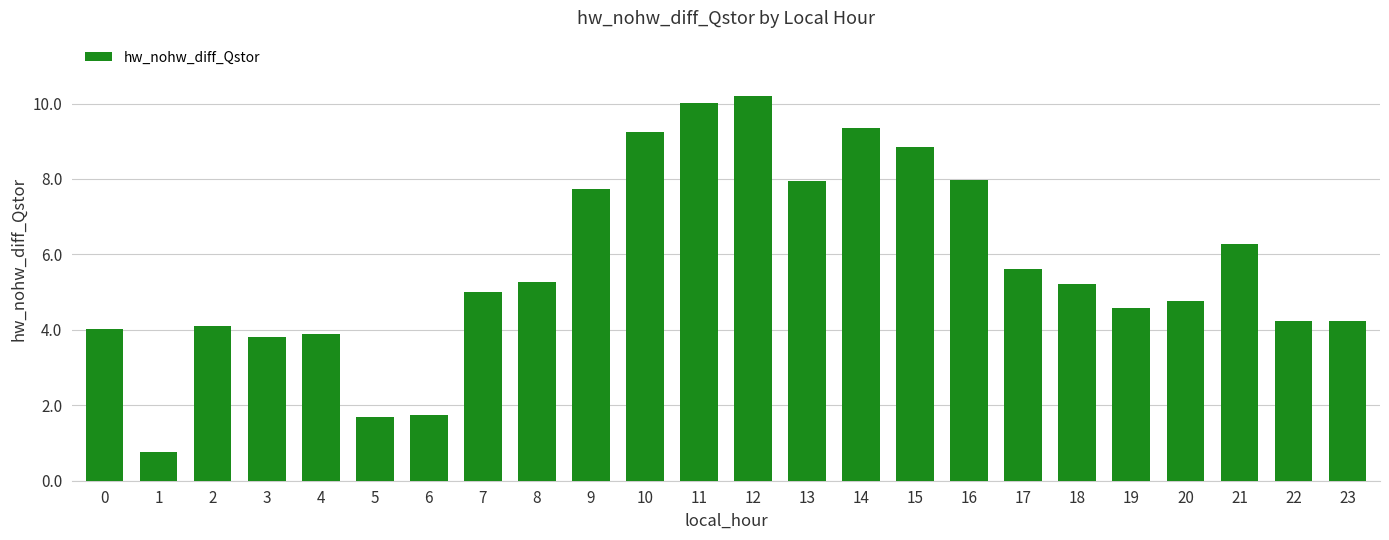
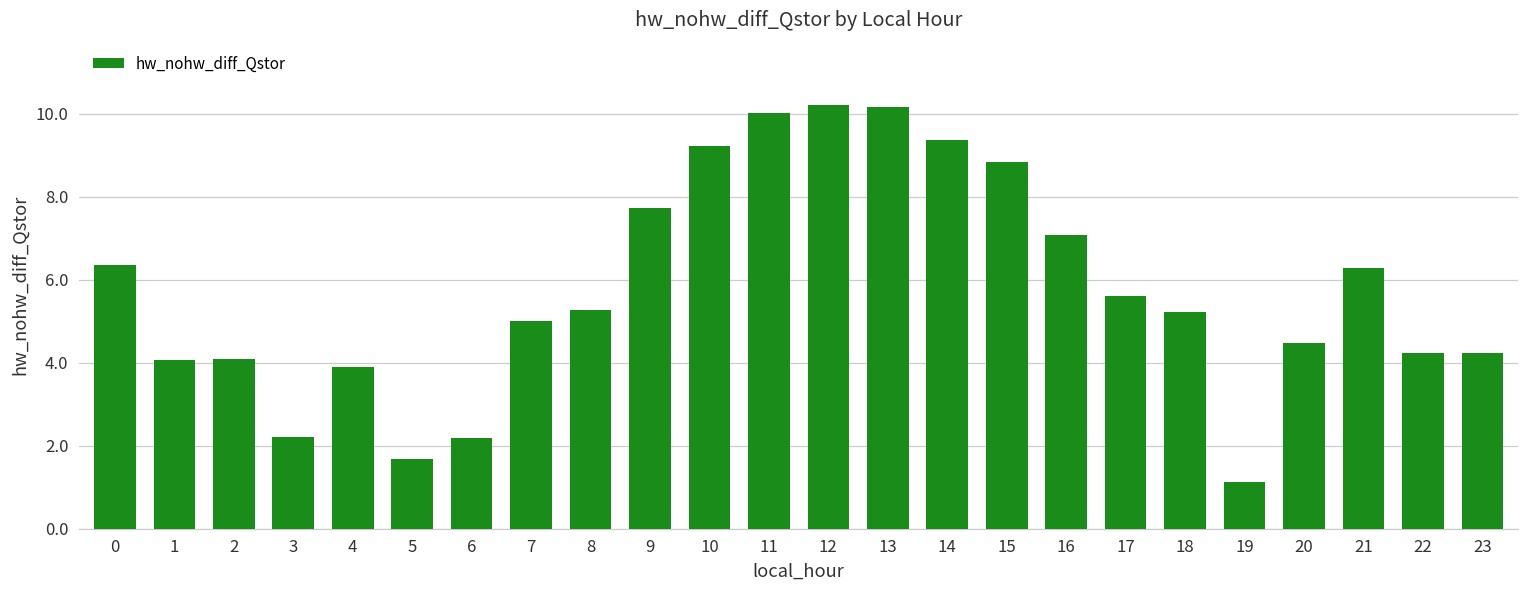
0: 4.0 -> 6.3
1: 0.8 -> 4.1
3: 3.8 -> 2.2
6: 1.7 -> 2.2
13: 7.9 -> 10.2
16: 8.0 -> 7.1
19: 4.6 -> 1.1
20: 4.8 -> 4.5
